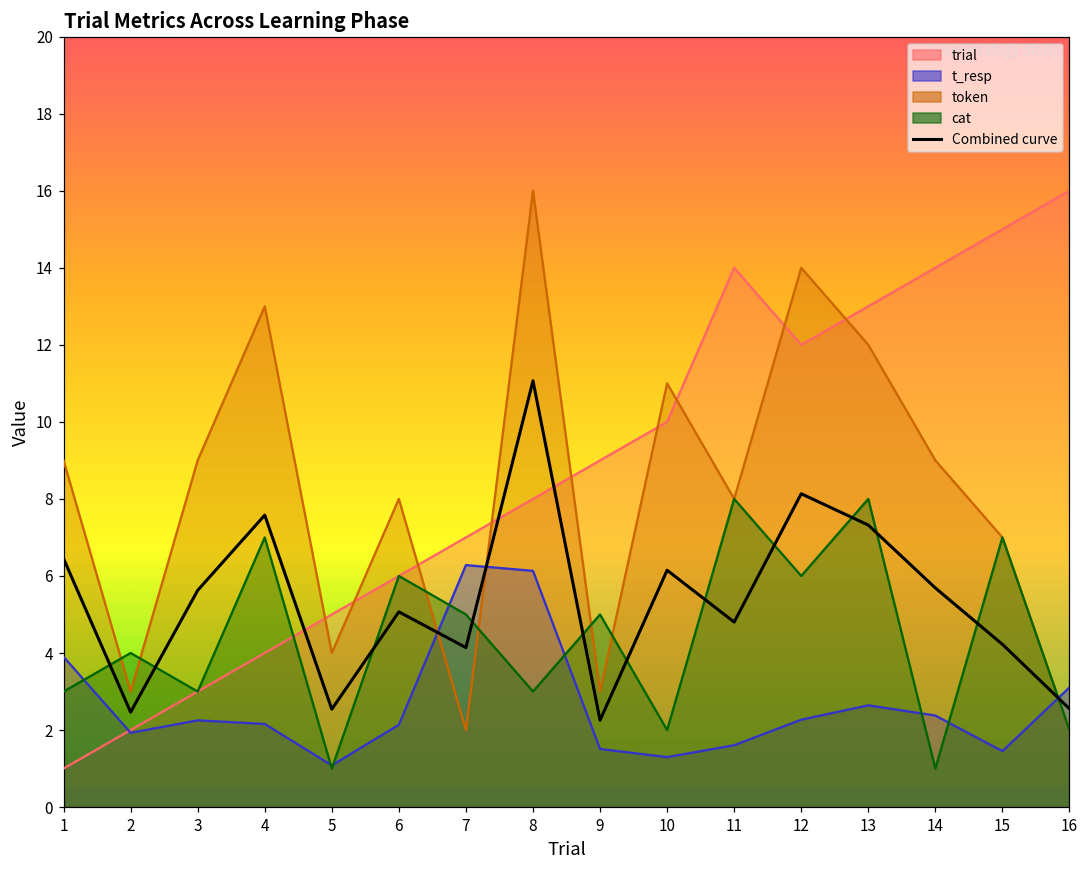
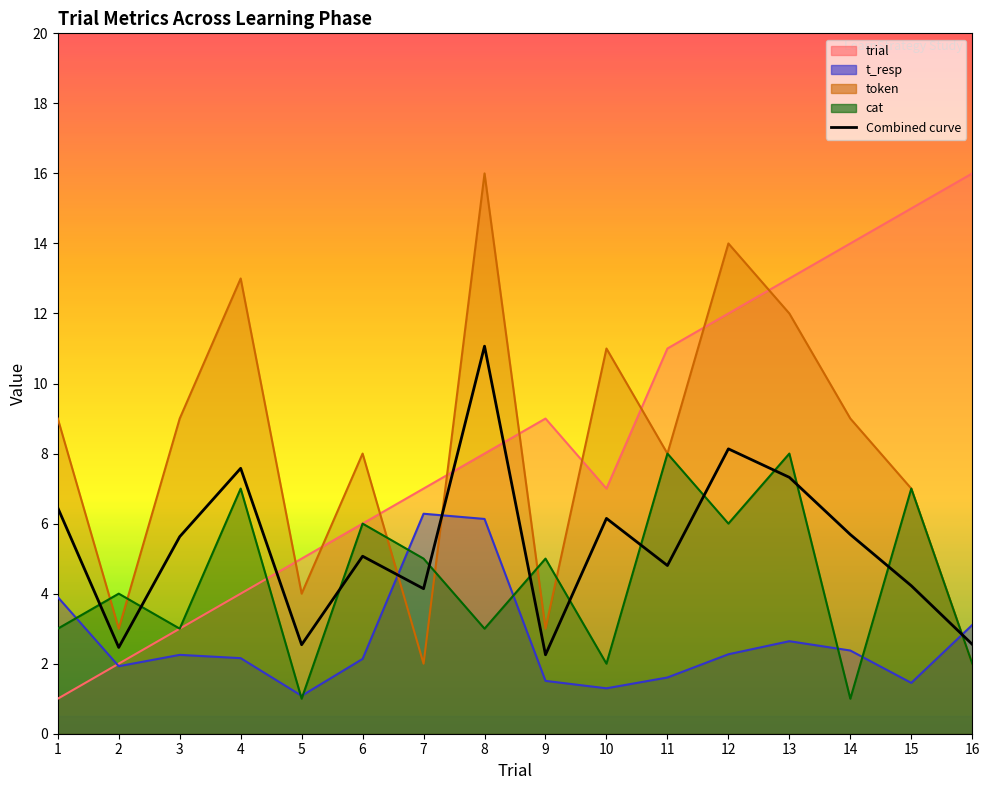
trial, 10: 10 -> 7
trial, 11: 14 -> 11
